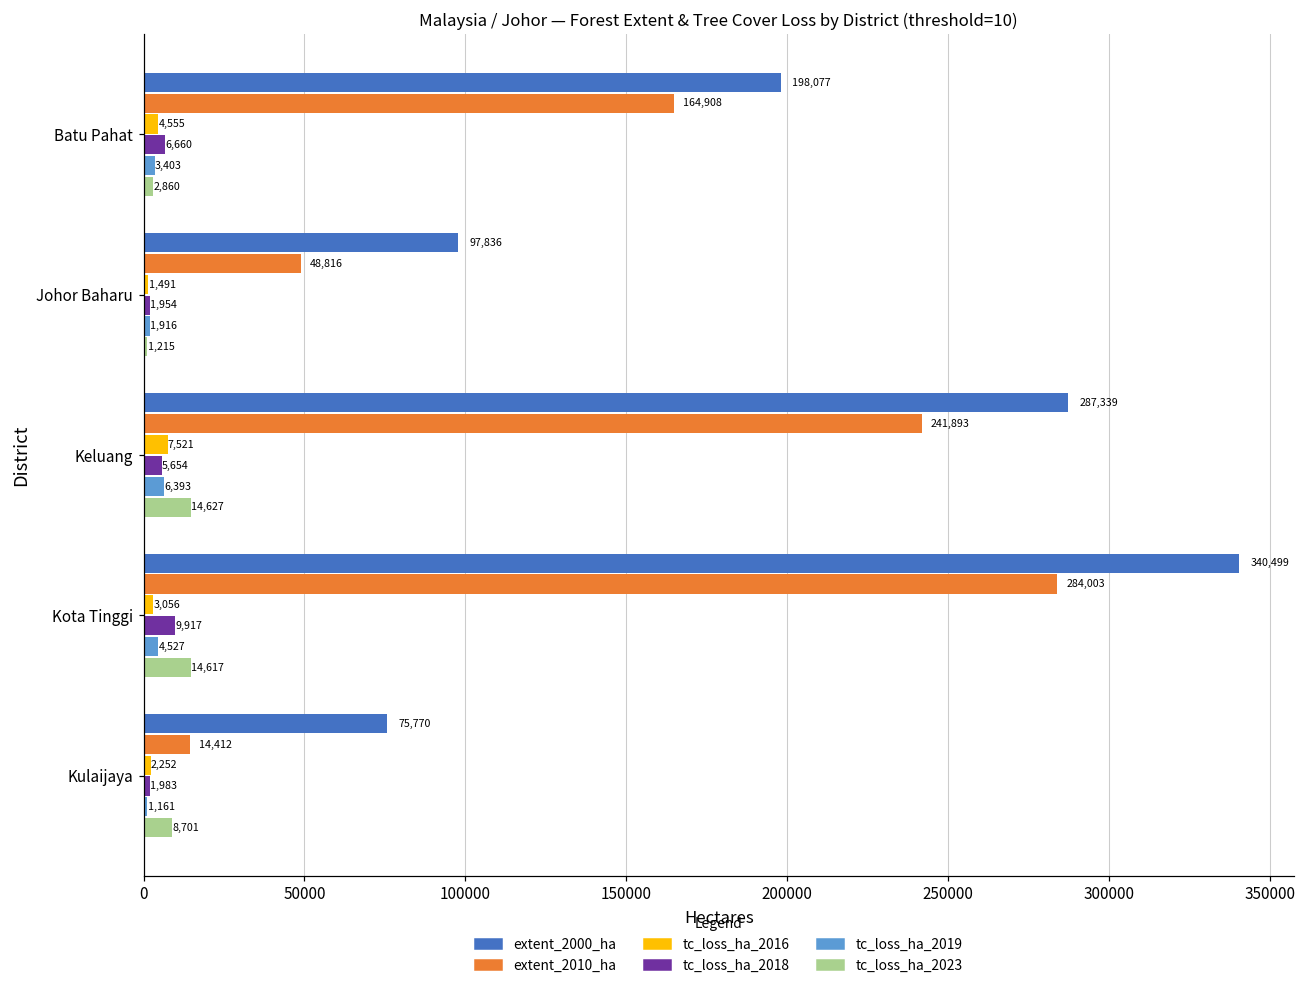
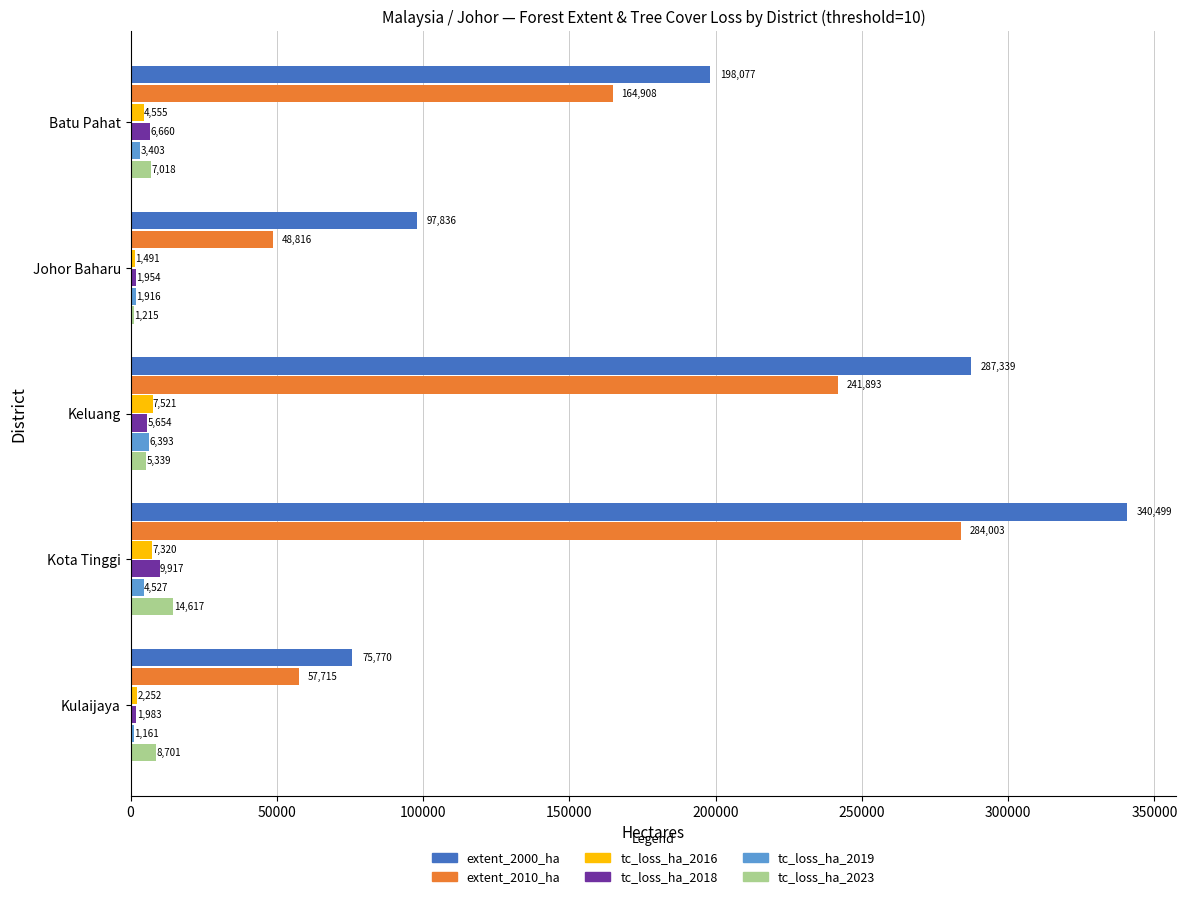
tc_loss_ha_2023, Batu Pahat: 2,860 -> 7,018
tc_loss_ha_2023, Keluang: 14,627 -> 5,339
tc_loss_ha_2016, Kota Tinggi: 3,056 -> 7,320
extent_2010_ha, Kulaijaya: 14,412 -> 57,715
